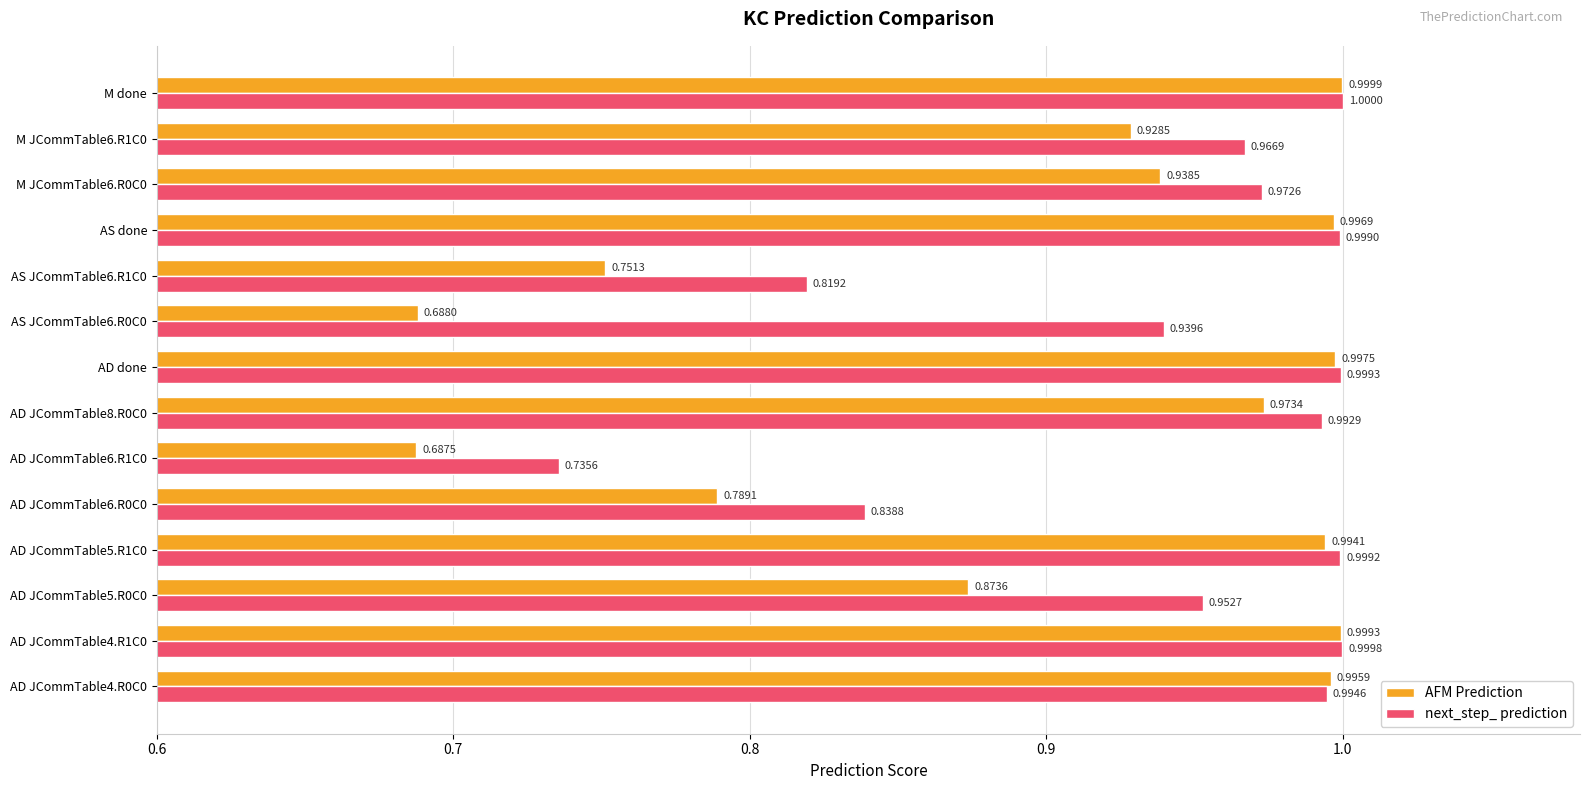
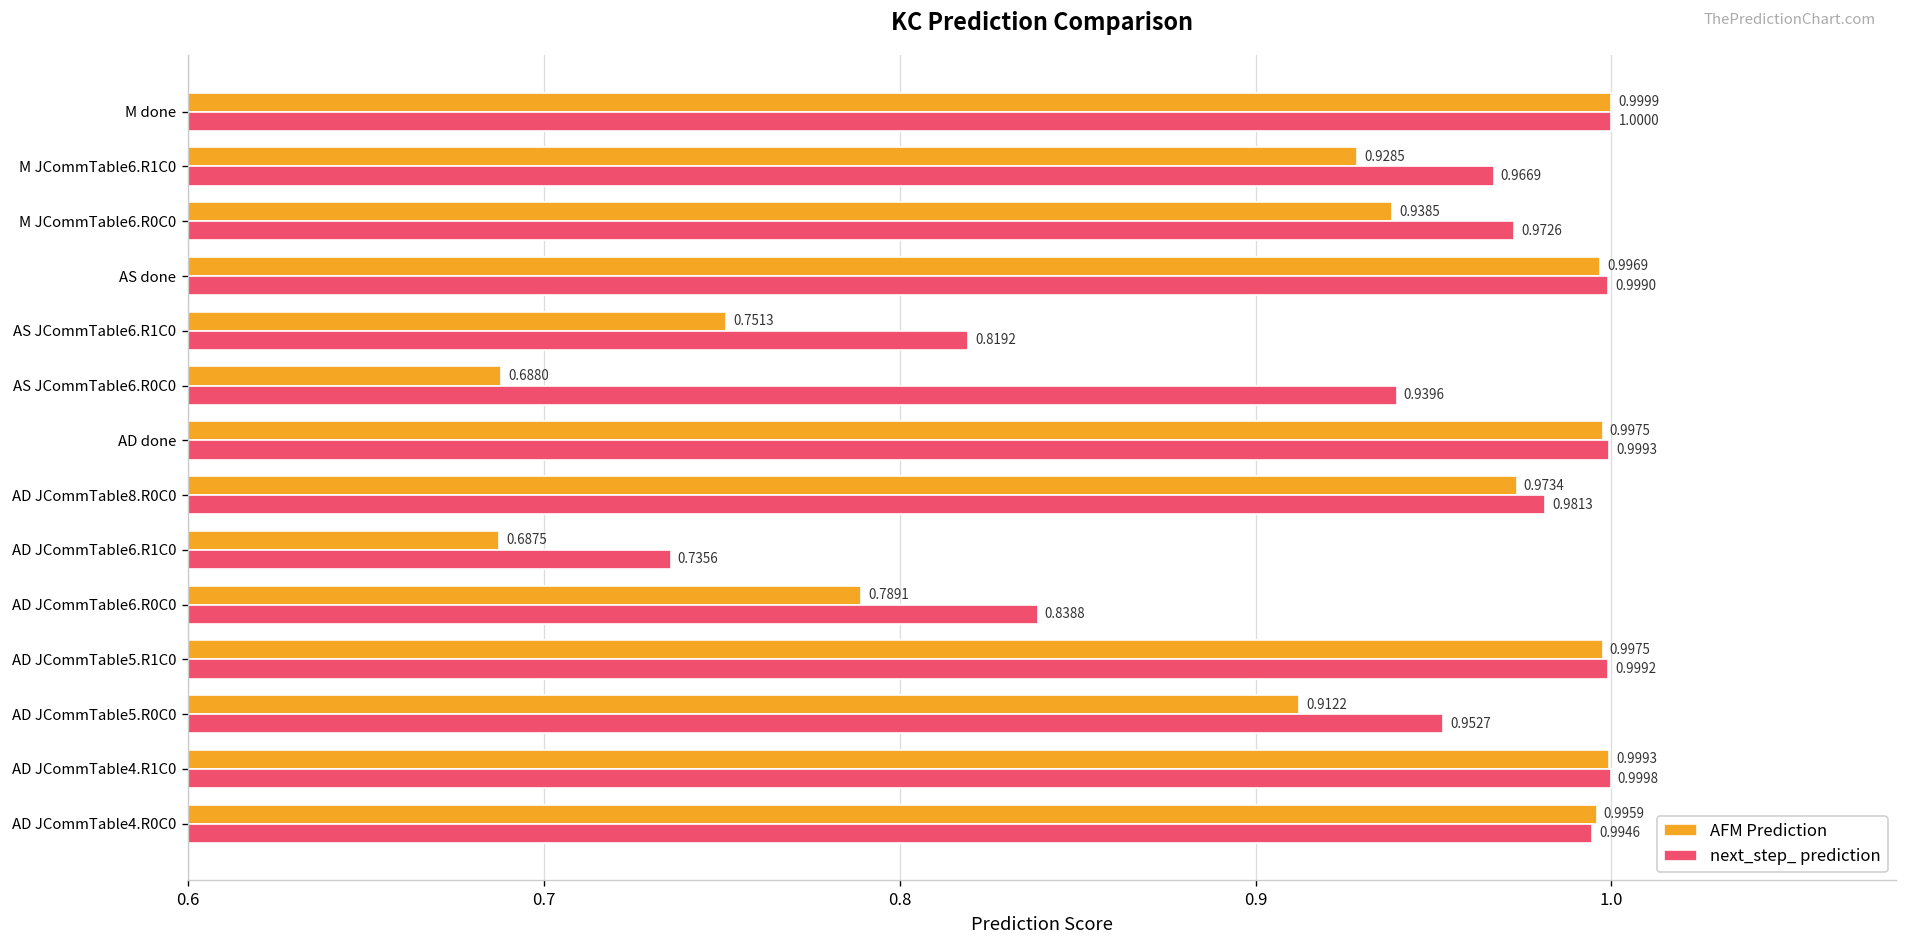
next_step_ prediction, AD JCommTable8.R0C0: 0.9929 -> 0.9813
AFM Prediction, AD JCommTable5.R1C0: 0.9941 -> 0.9975
AFM Prediction, AD JCommTable5.R0C0: 0.8736 -> 0.9122
